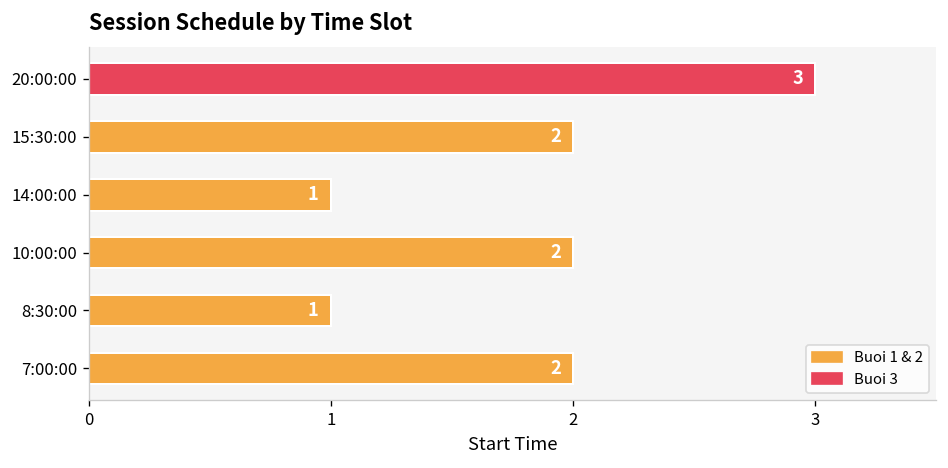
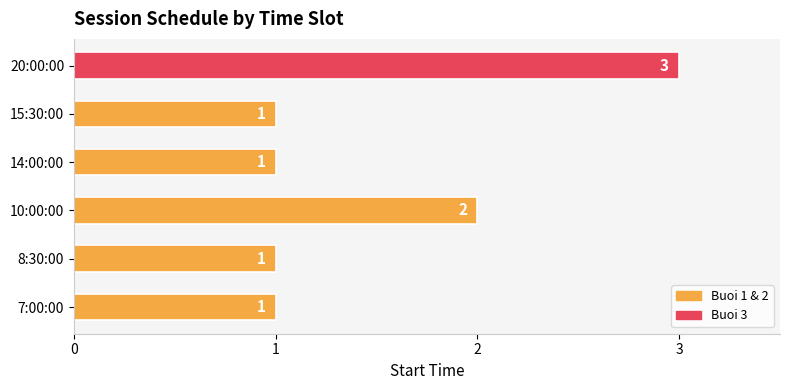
15:30:00: 2 -> 1
7:00:00: 2 -> 1
